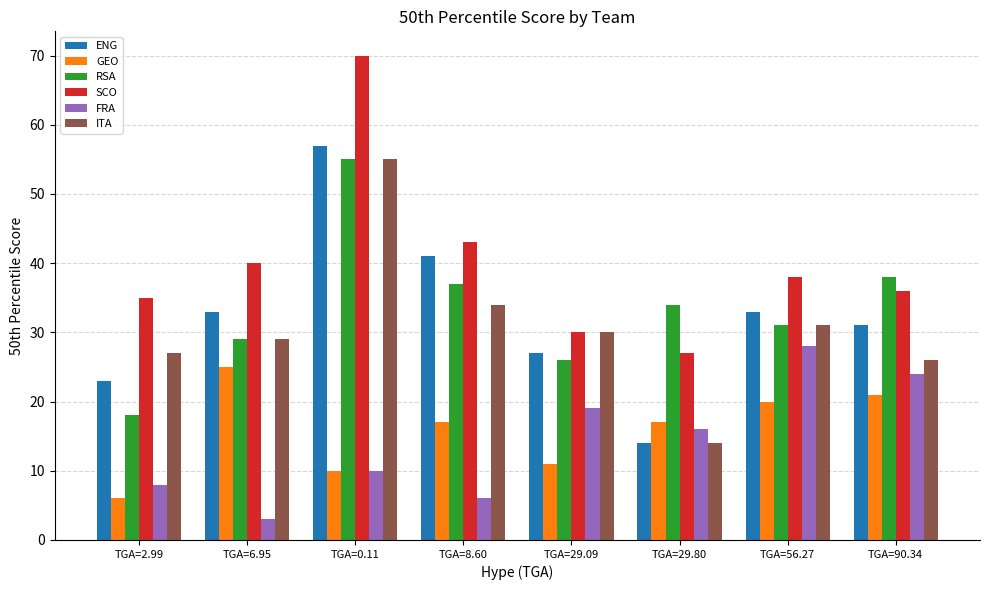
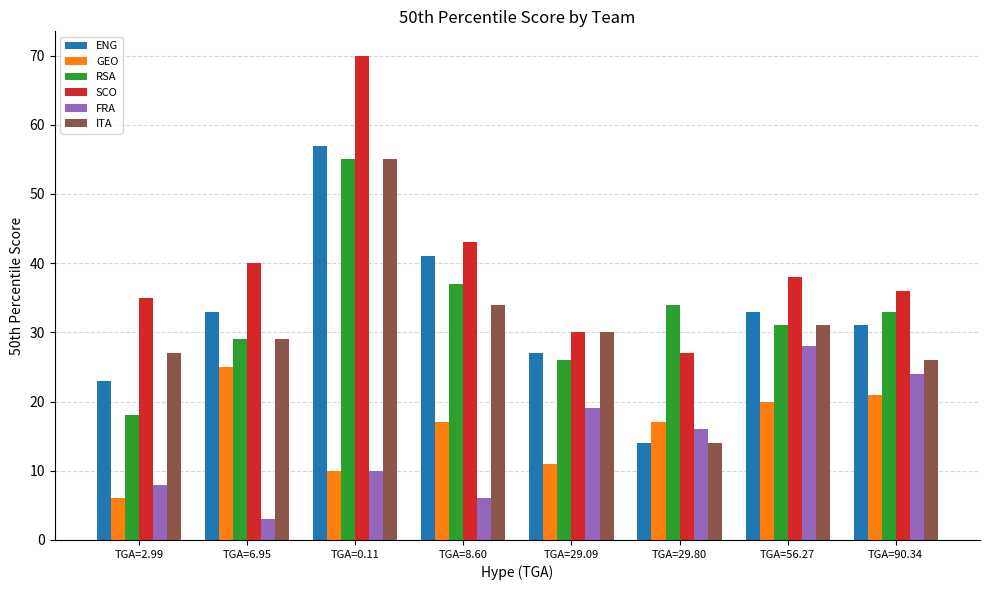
RSA, TGA=90.34: 38 -> 33
